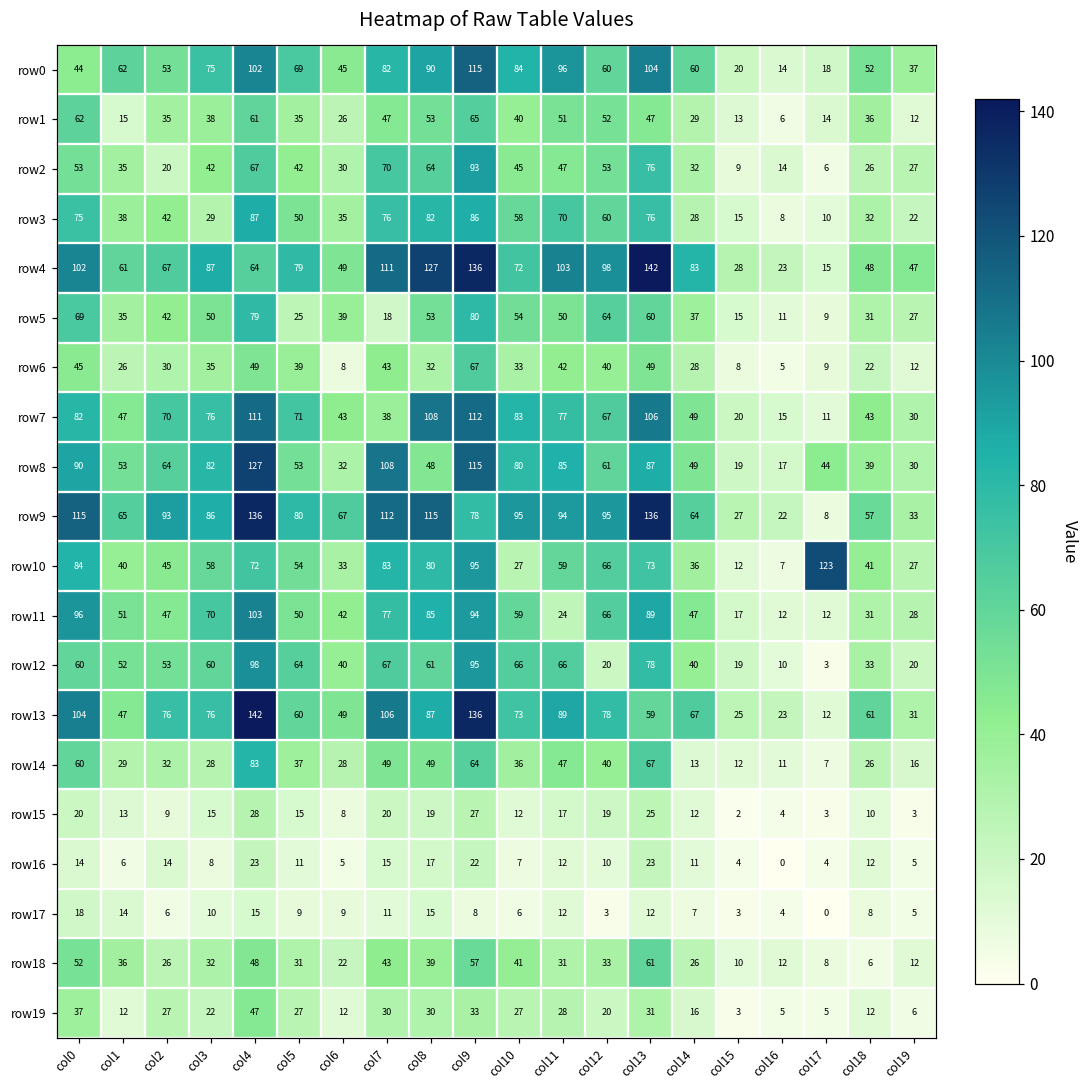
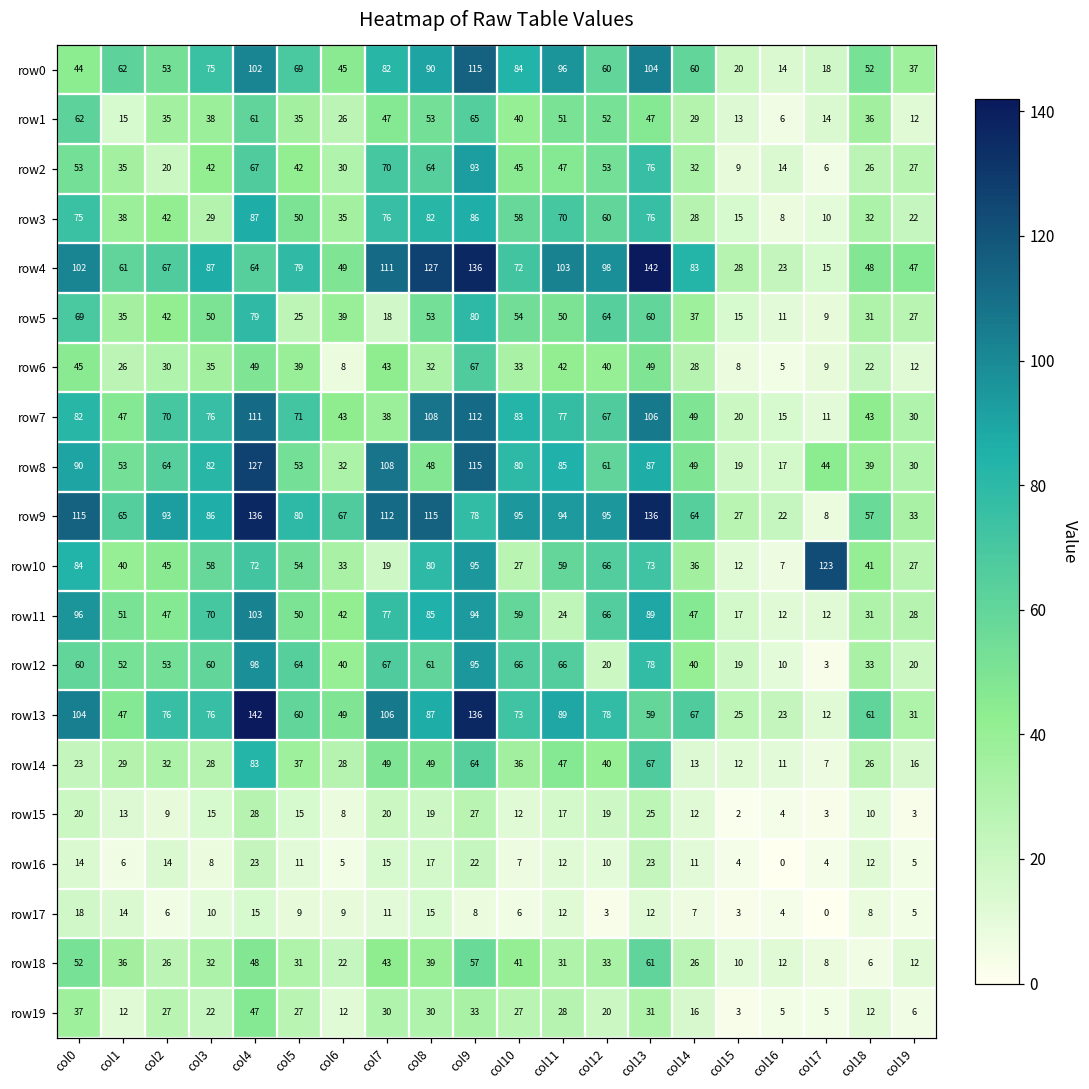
row10, col7: 83 -> 19
row14, col0: 60 -> 23
